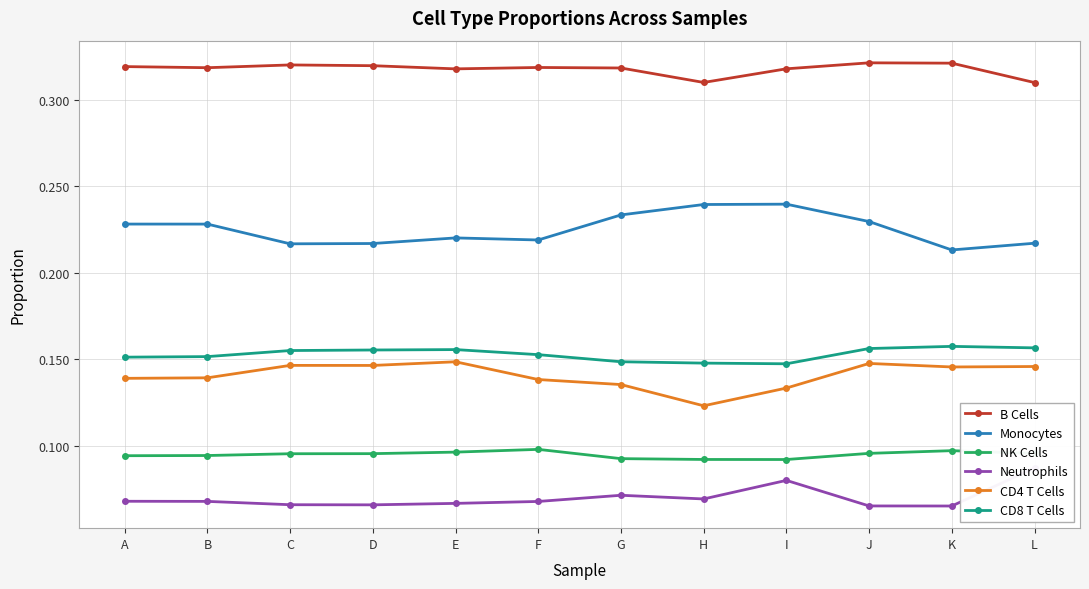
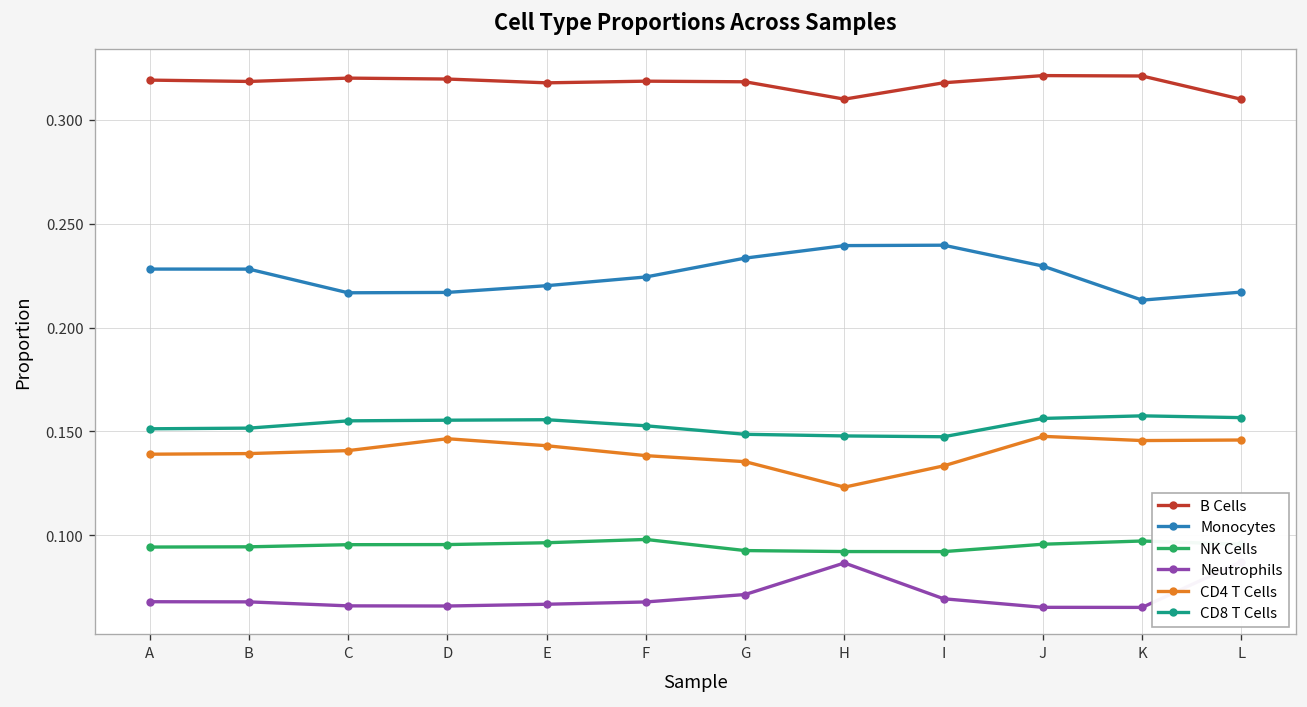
CD4 T Cells, C: 0.147 -> 0.141
CD4 T Cells, E: 0.149 -> 0.143
Monocytes, F: 0.219 -> 0.224
Neutrophils, H: 0.069 -> 0.087
Neutrophils, I: 0.080 -> 0.070
